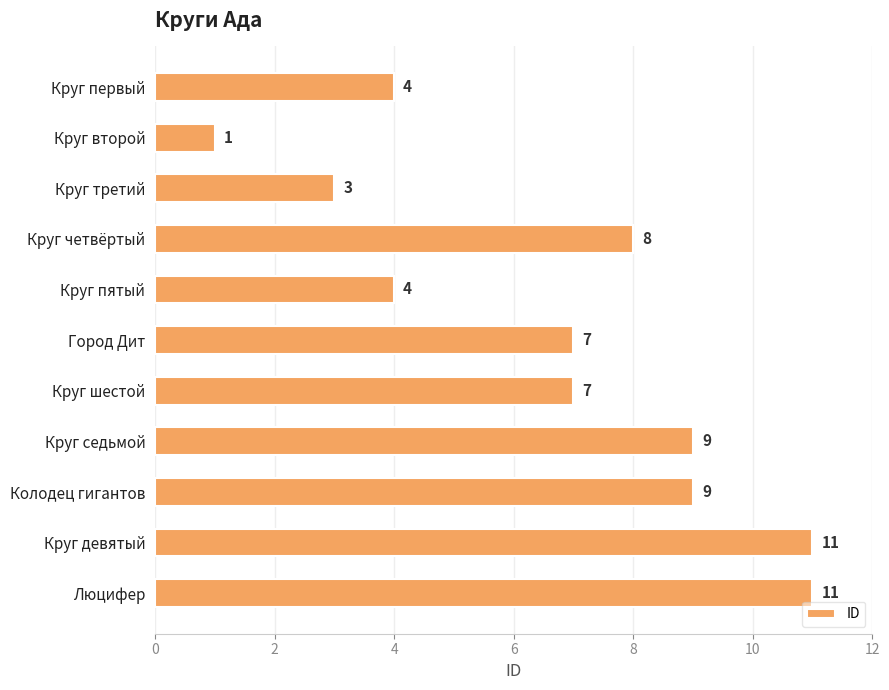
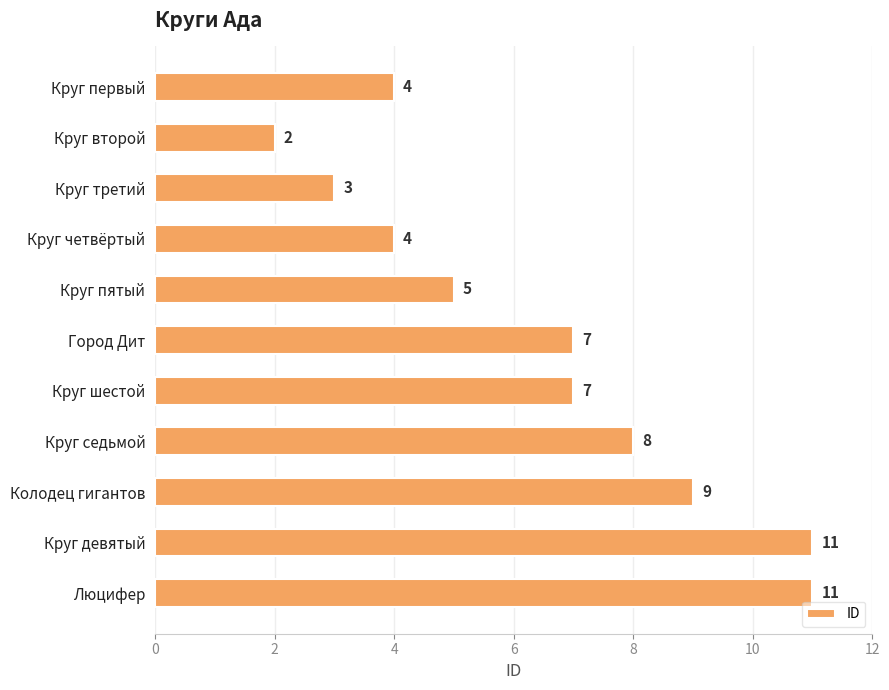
Круг второй: 1 -> 2
Круг четвёртый: 8 -> 4
Круг пятый: 4 -> 5
Круг седьмой: 9 -> 8
